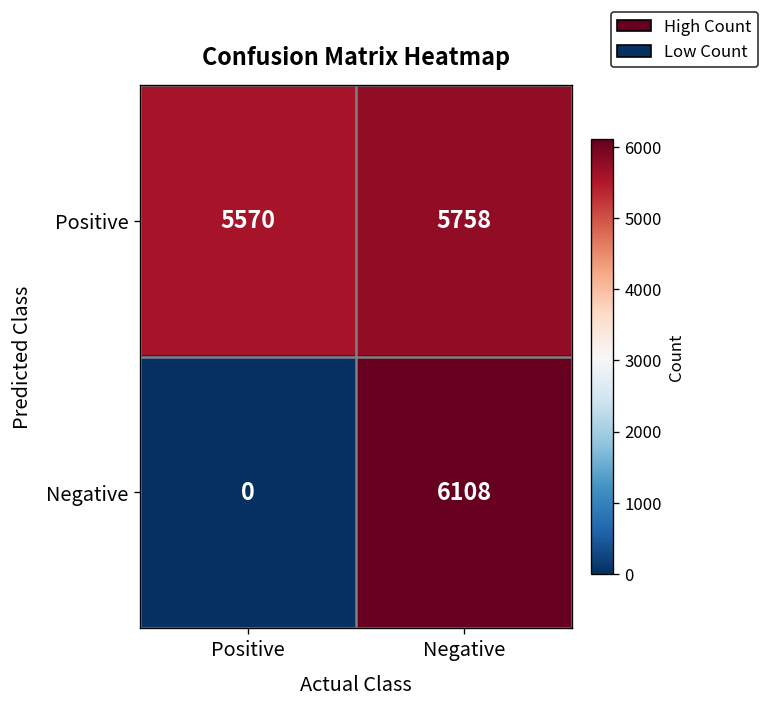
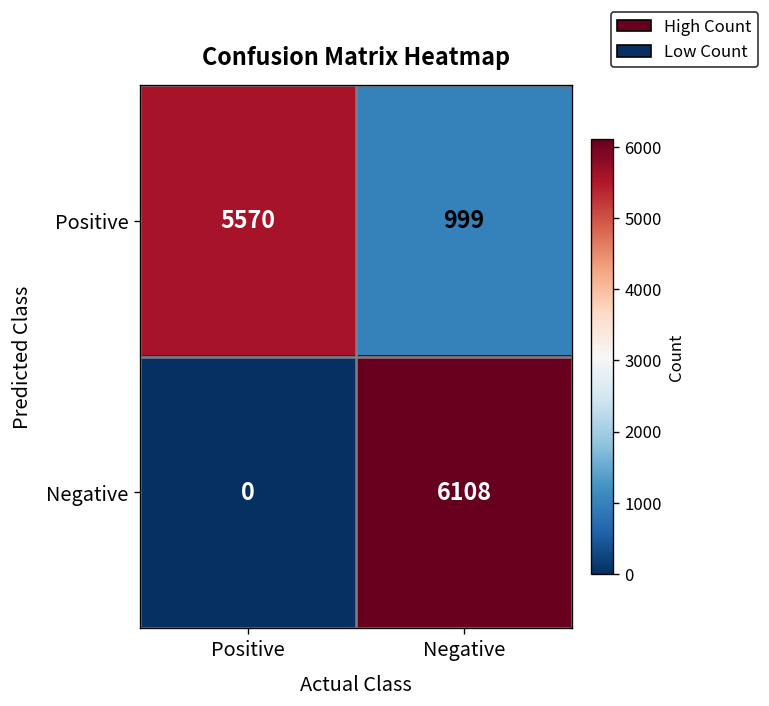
Positive, Negative: 5758 -> 999
